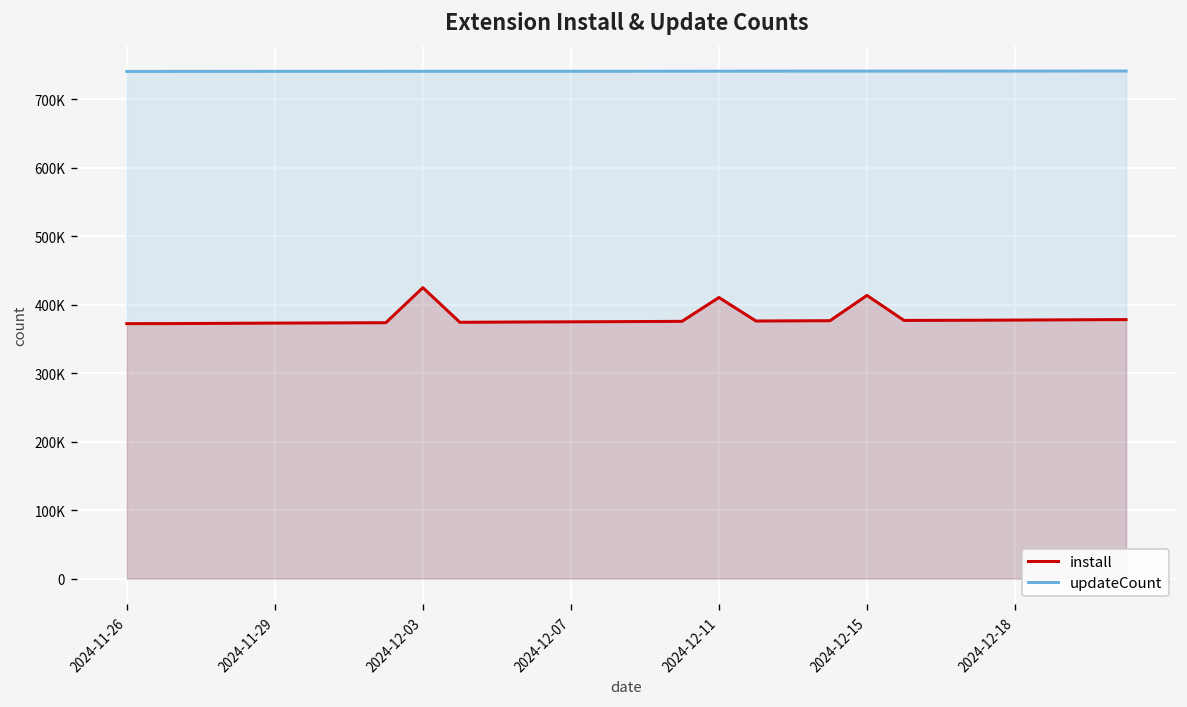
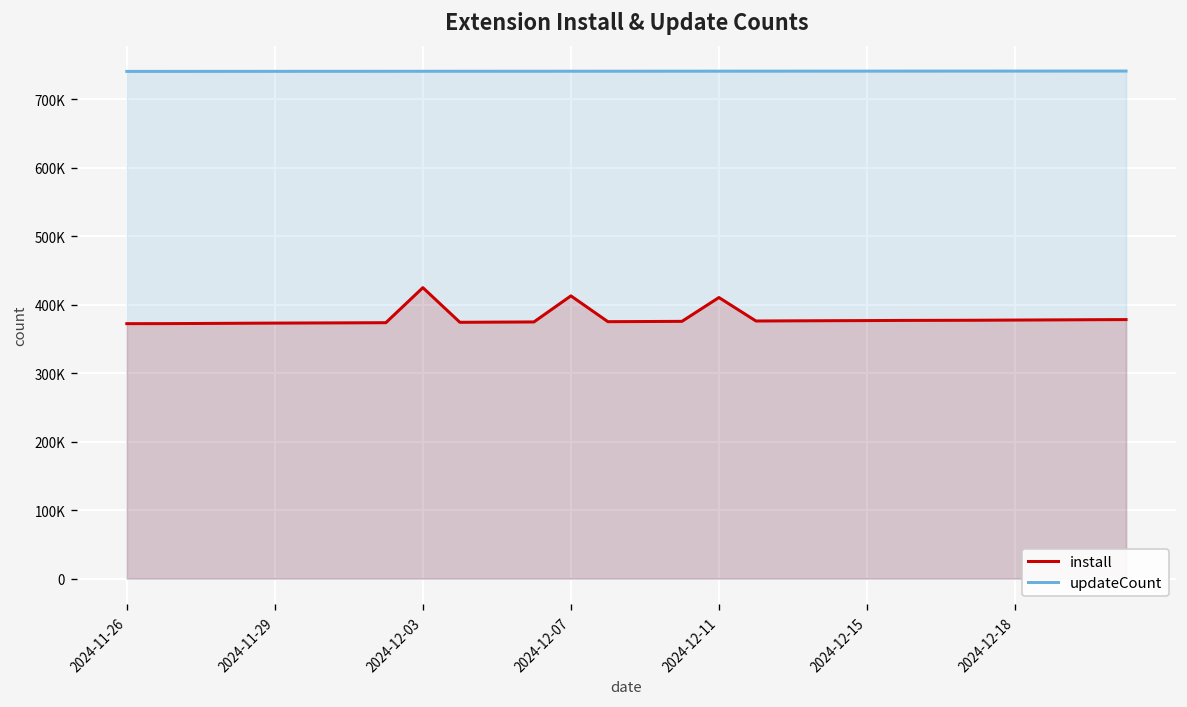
install, 2024-12-07: 370000 -> 410000
install, 2024-12-15: 410000 -> 380000
